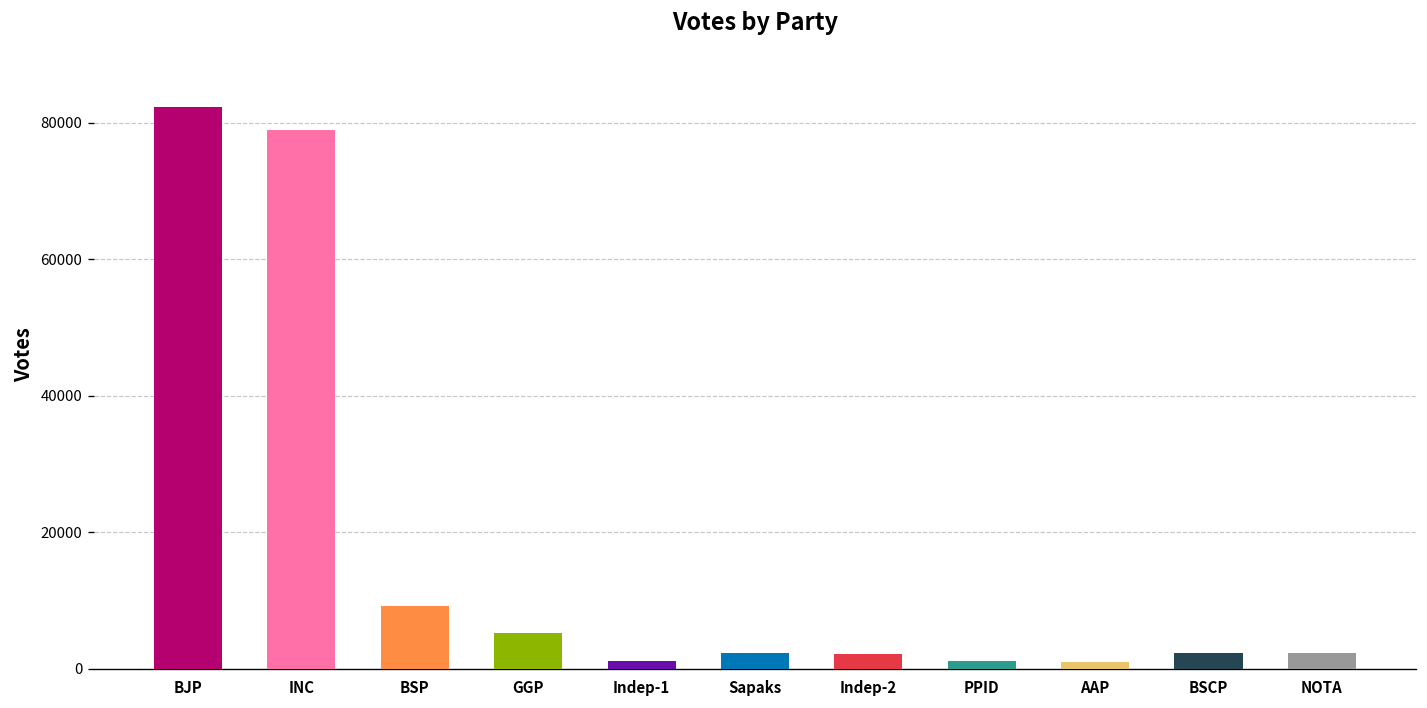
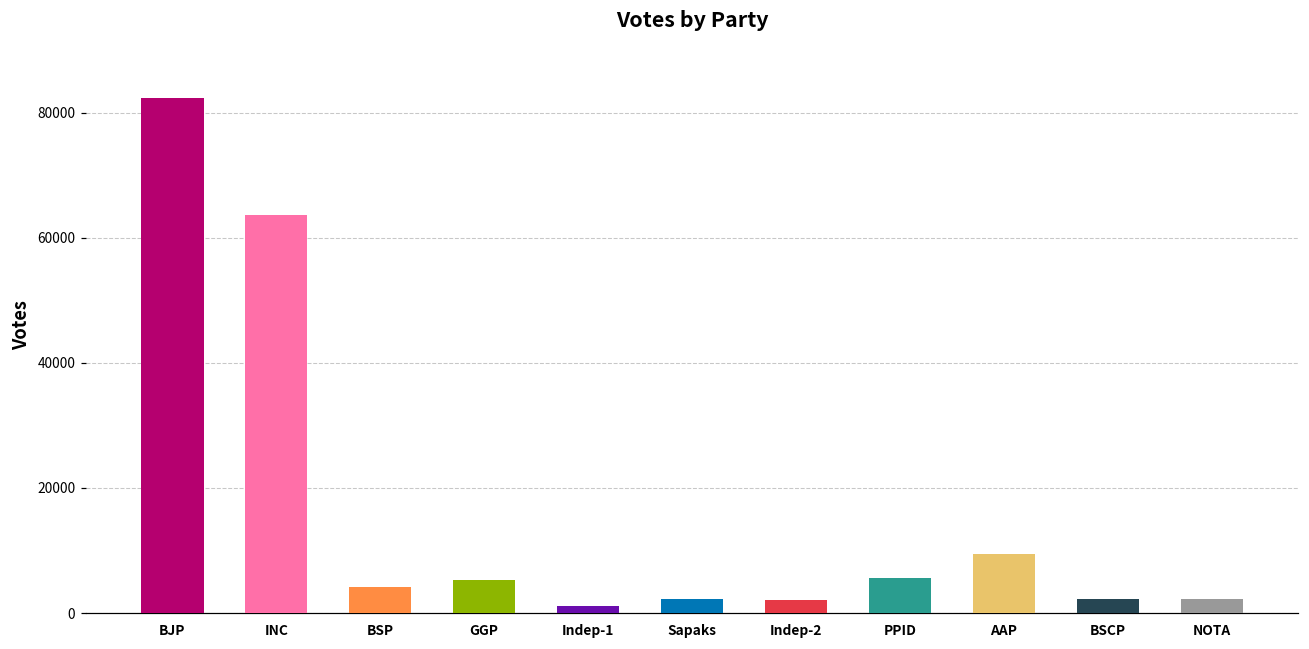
INC: 79000 -> 64000
BSP: 9000 -> 4000
PPID: 1000 -> 6000
AAP: 1000 -> 9000
